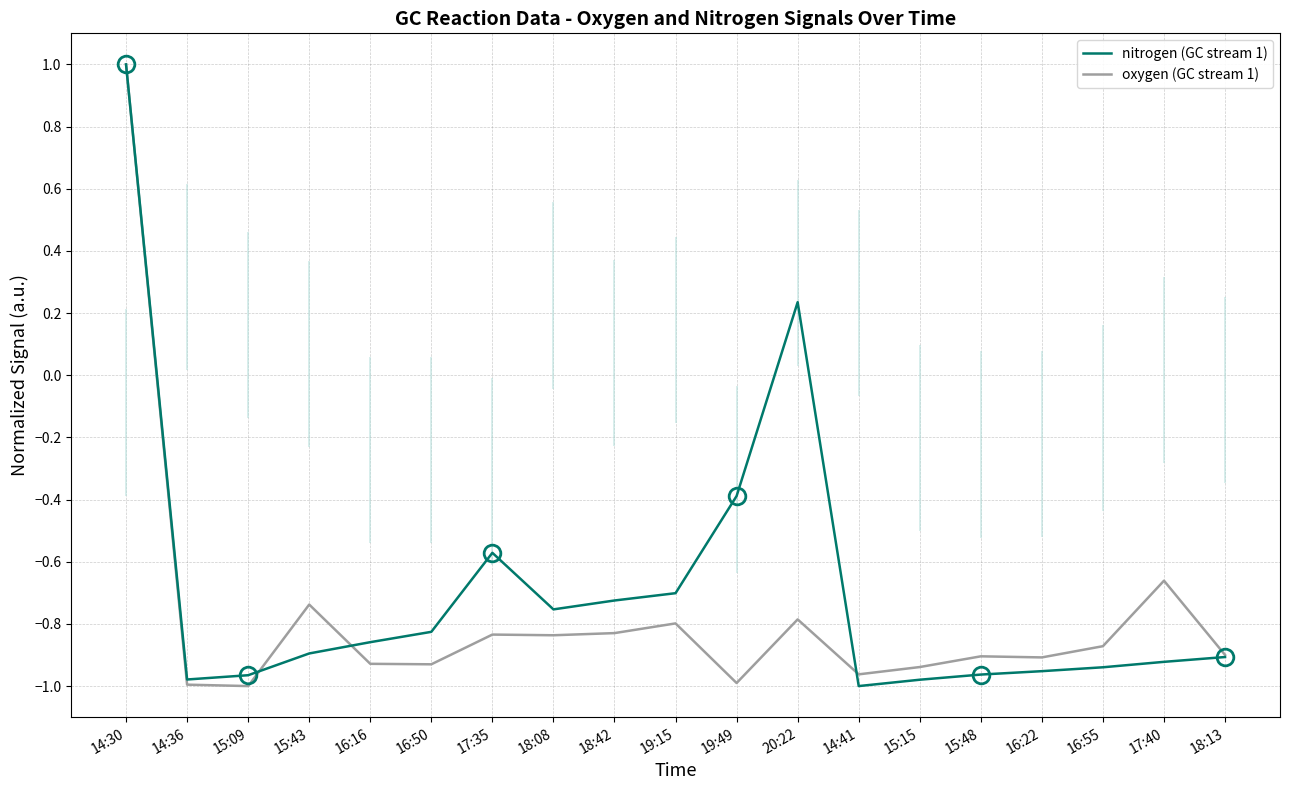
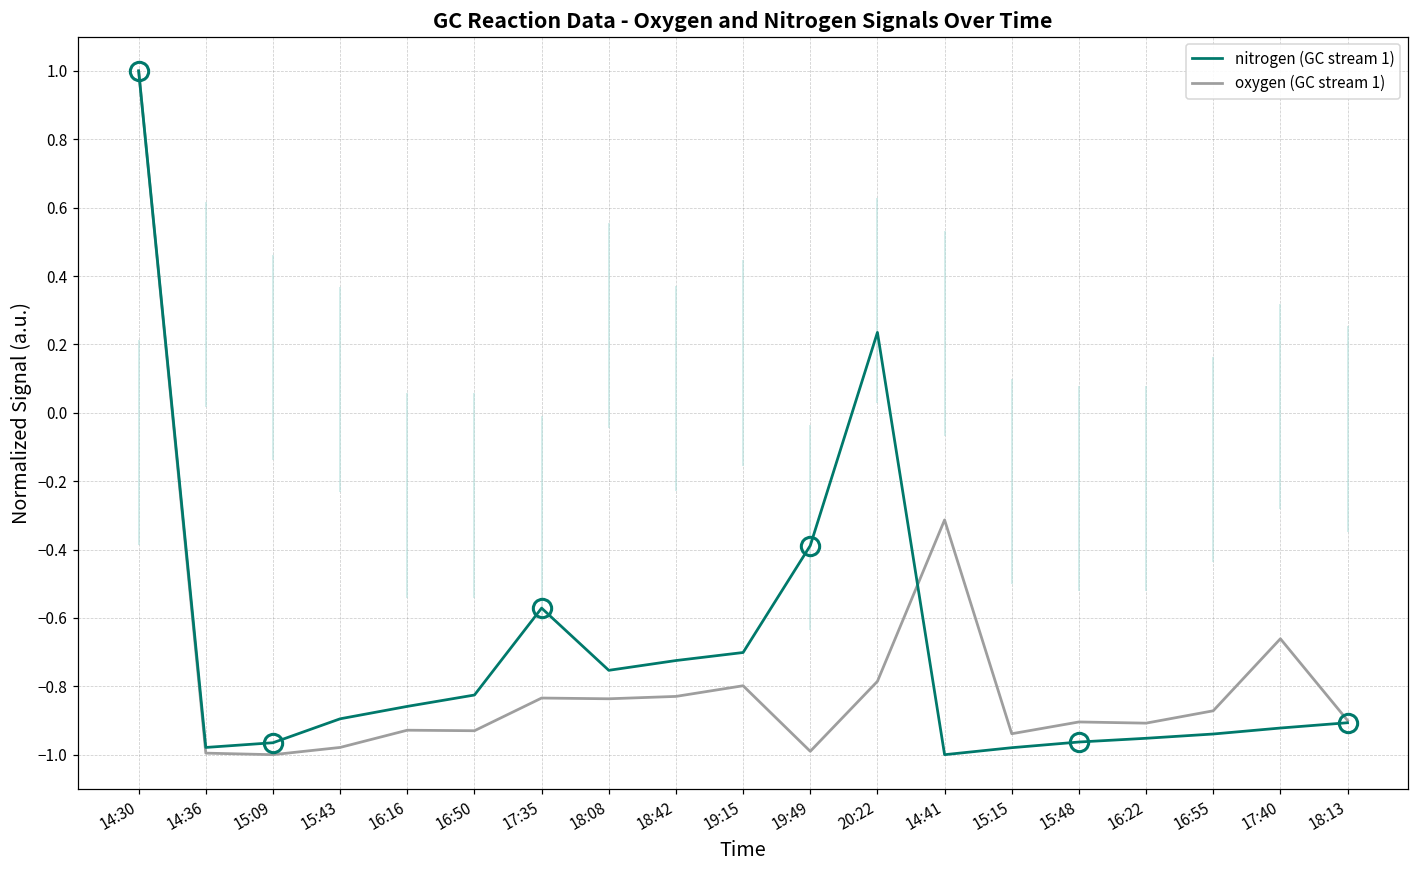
oxygen (GC stream 1), 15:43: -0.74 -> -0.98
oxygen (GC stream 1), 14:41: -0.96 -> -0.31
